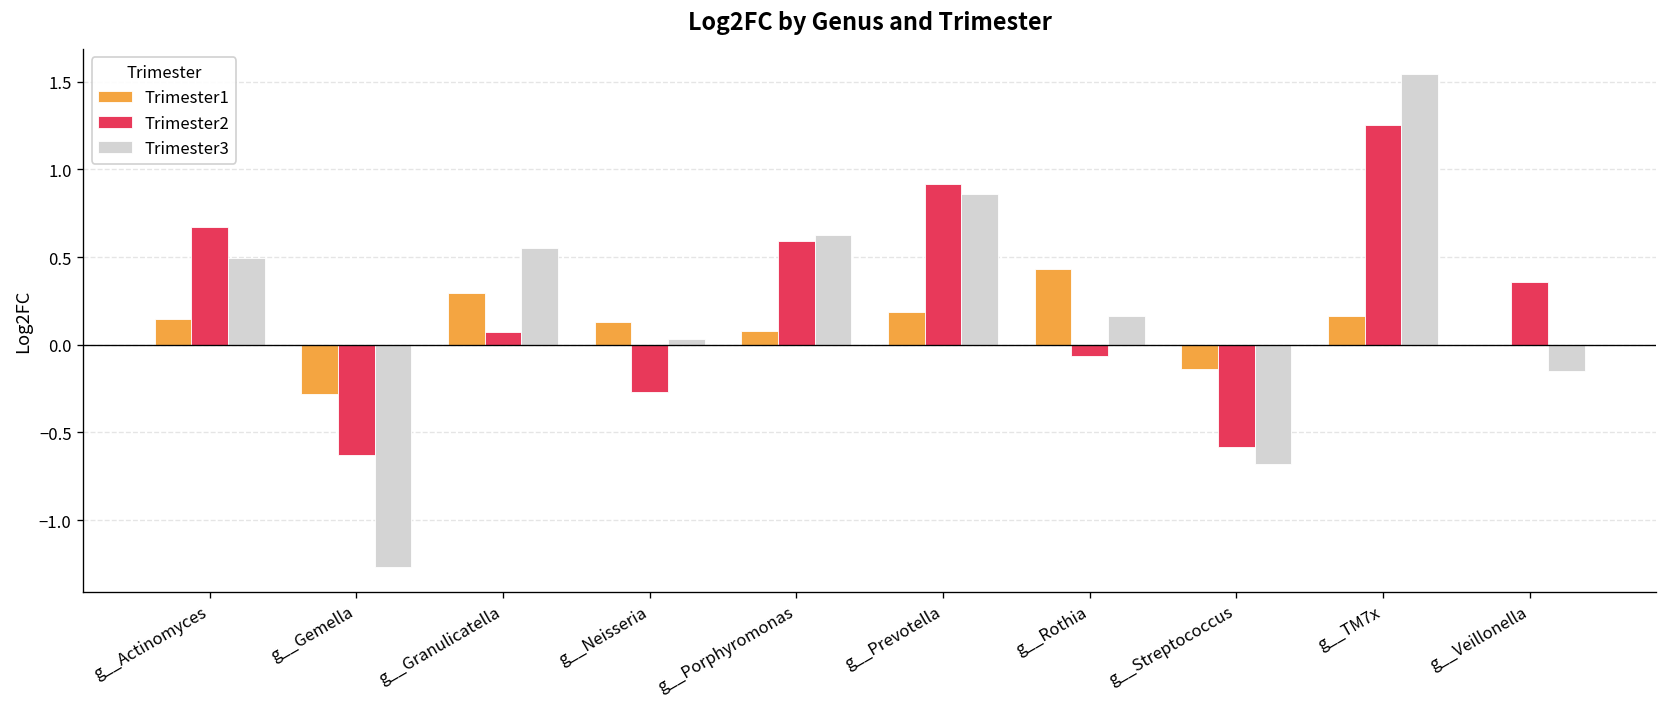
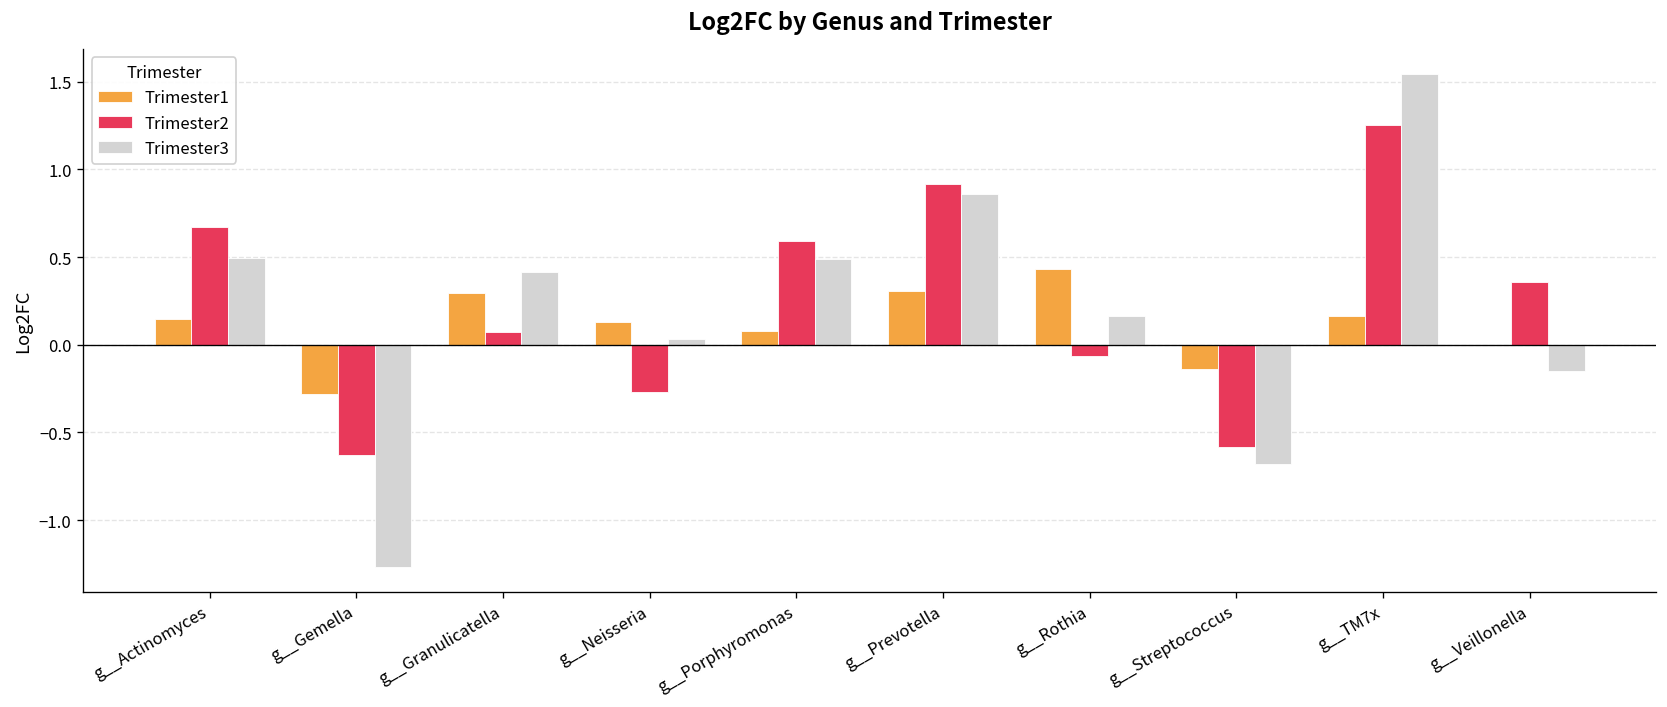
Trimester3, g__Granulicatella: 0.55 -> 0.42
Trimester3, g__Porphyromonas: 0.62 -> 0.49
Trimester1, g__Prevotella: 0.19 -> 0.31
